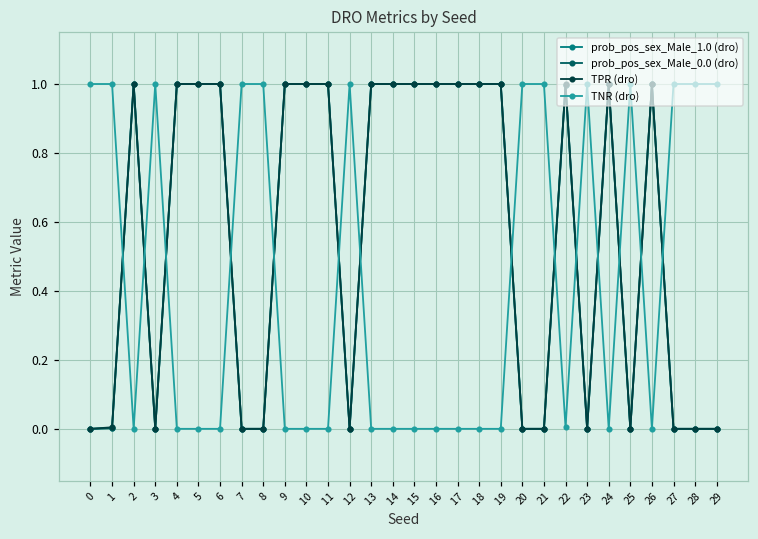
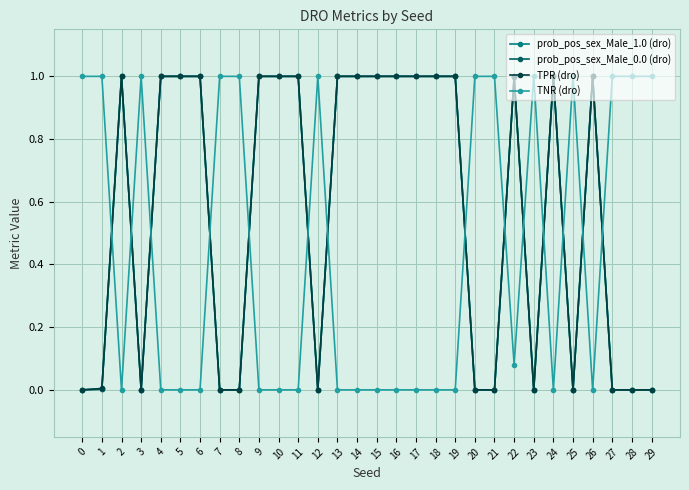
TNR (dro), 22: 0.00 -> 0.08
